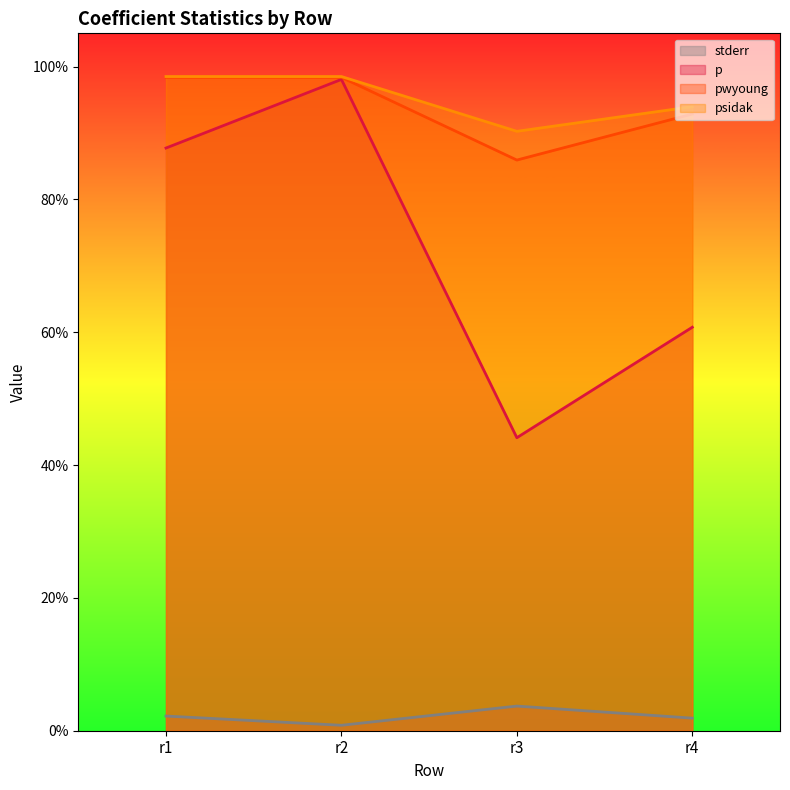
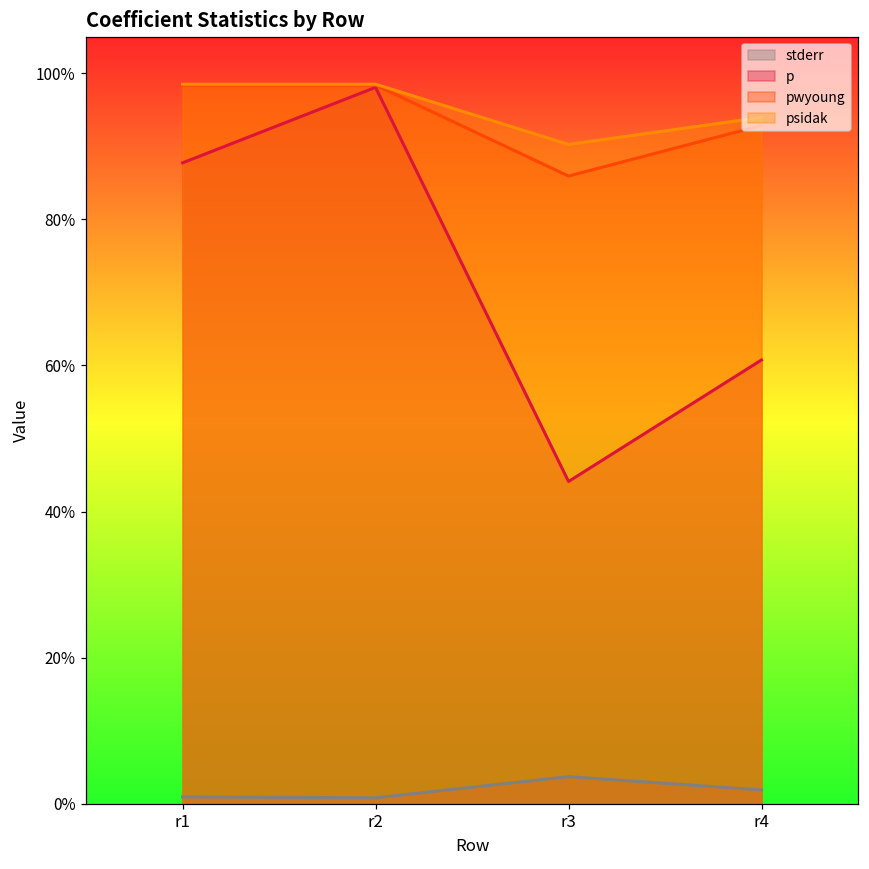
stderr, r1: 2% -> 1%
